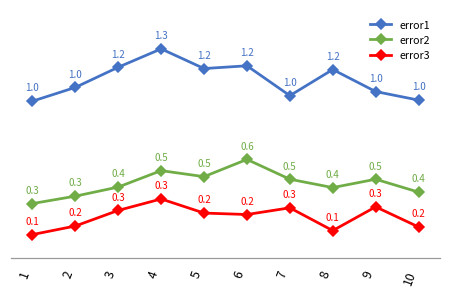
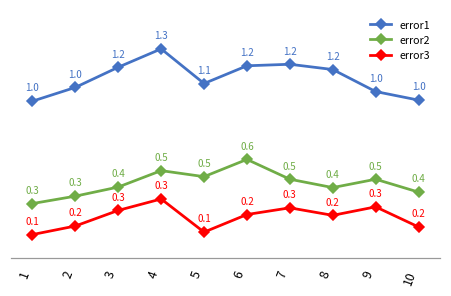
error1, 5: 1.2 -> 1.1
error3, 5: 0.2 -> 0.1
error1, 7: 1.0 -> 1.2
error3, 8: 0.1 -> 0.2
